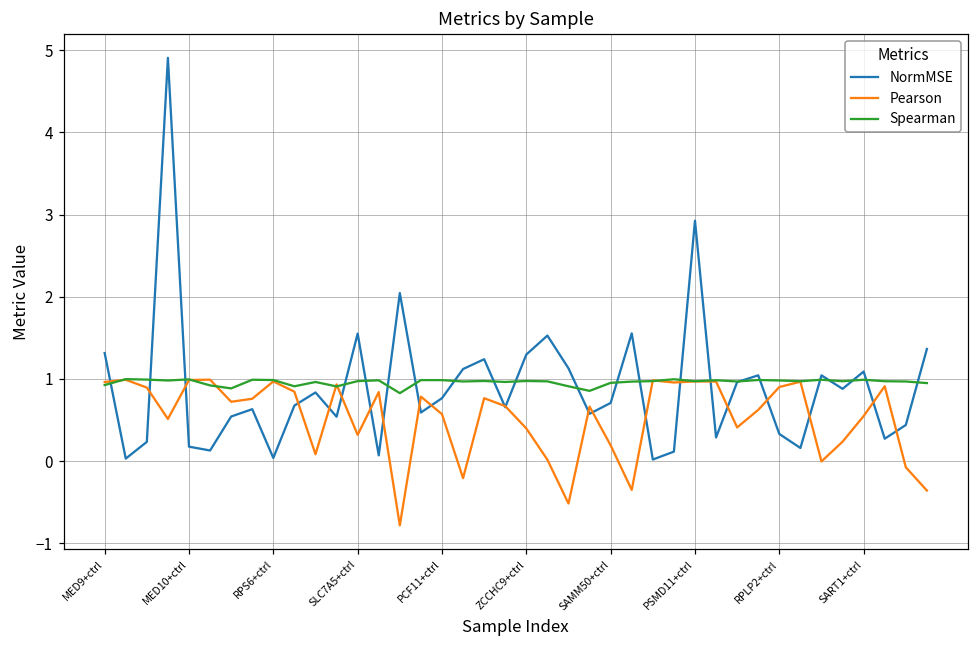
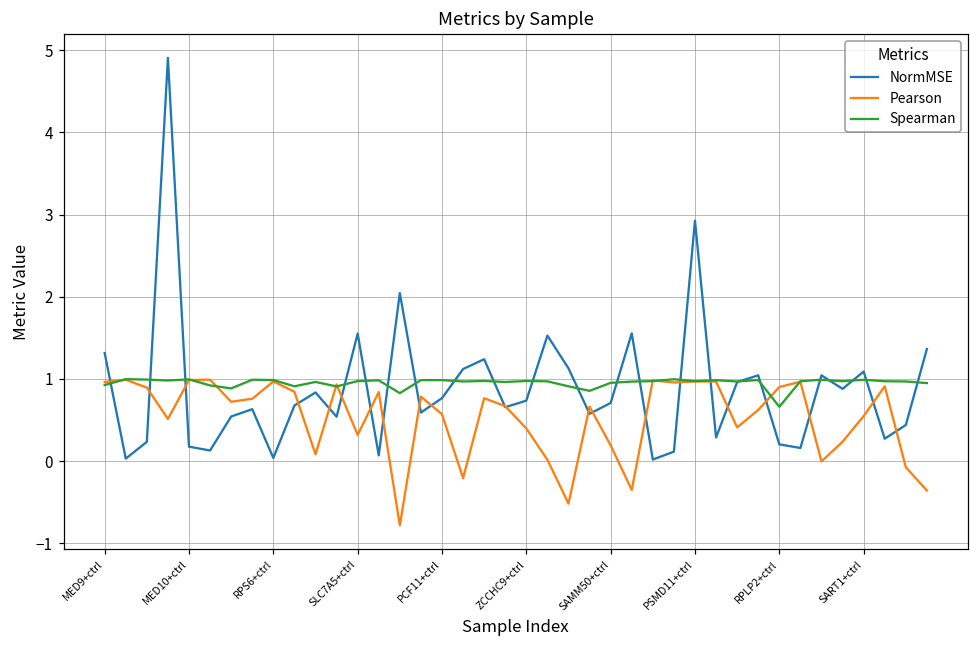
NormMSE, ZCCHC9+ctrl: 1.3 -> 0.7
NormMSE, RPLP2+ctrl: 0.3 -> 0.2
Spearman, RPLP2+ctrl: 1.0 -> 0.7
